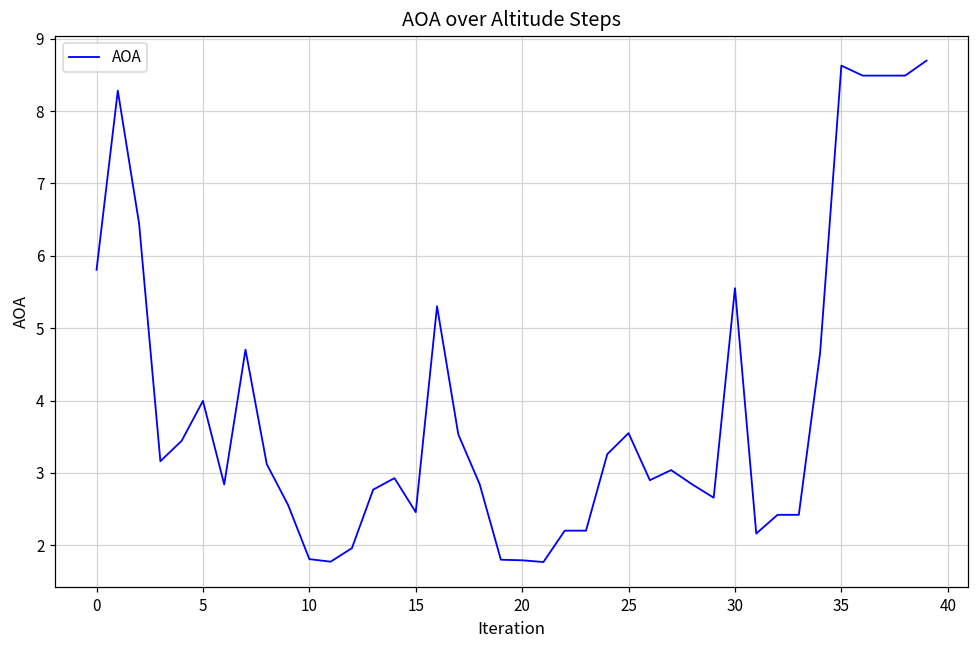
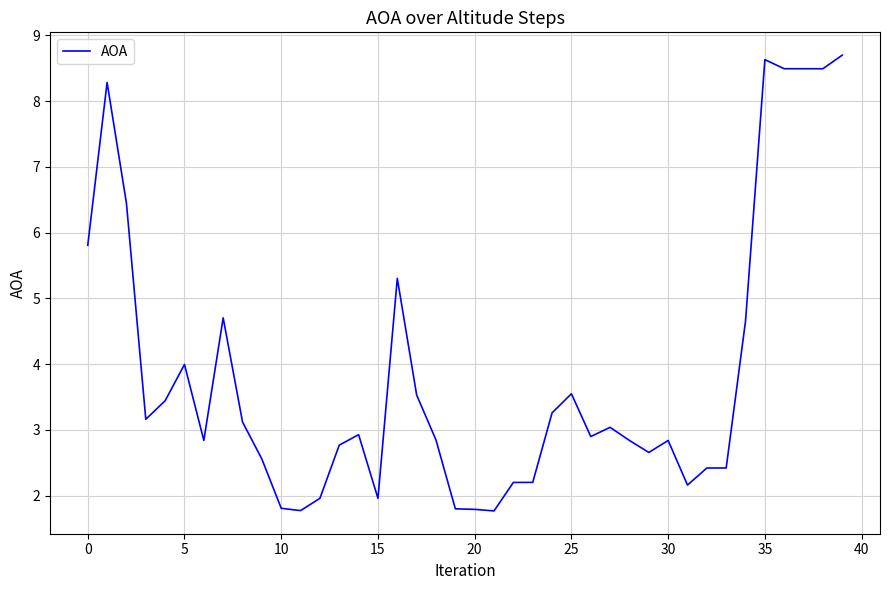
15: 2.5 -> 2.0
30: 5.6 -> 2.8
